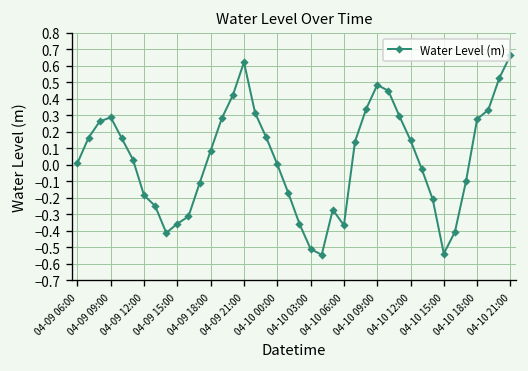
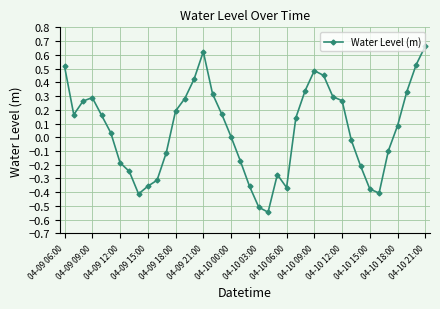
04-09 06:00: 0.01 -> 0.52
04-09 18:00: 0.09 -> 0.19
04-10 12:00: 0.15 -> 0.27
04-10 15:00: -0.54 -> -0.38
04-10 18:00: 0.28 -> 0.09
